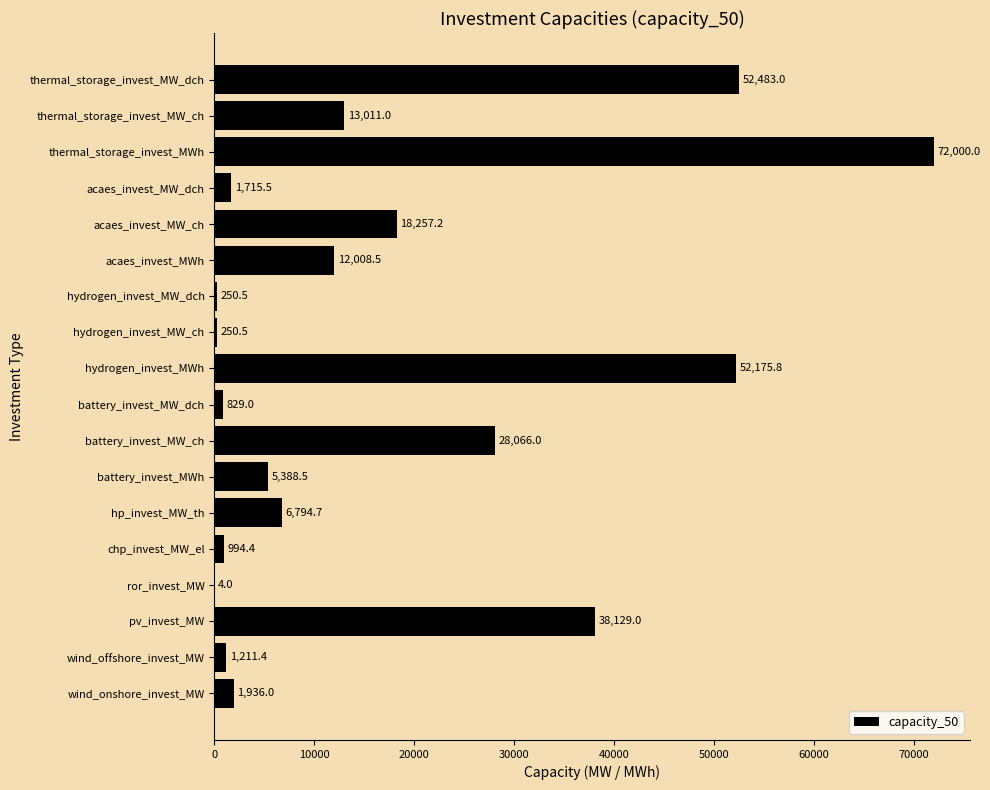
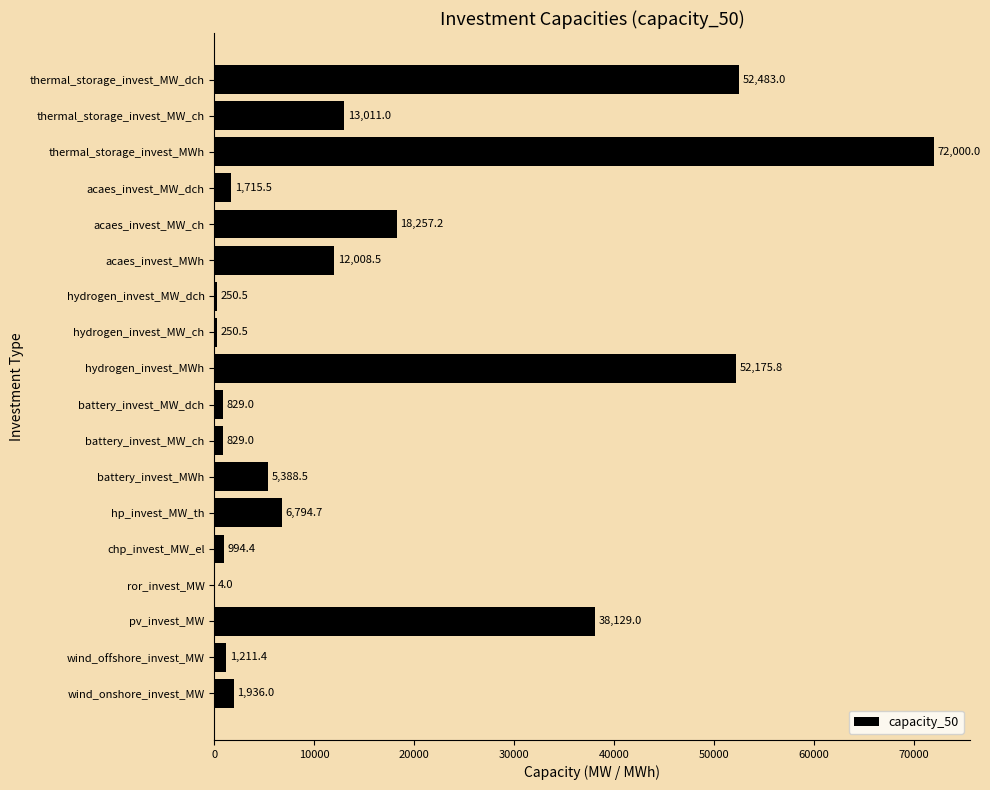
battery_invest_MW_ch: 28,066.0 -> 829.0
